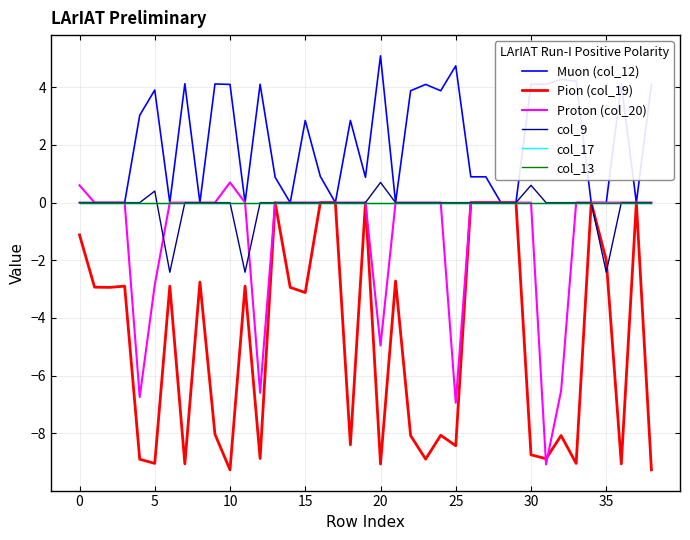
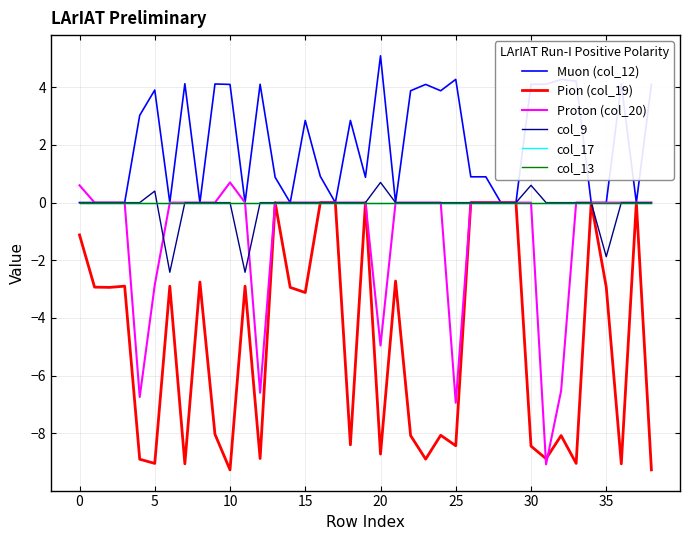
Pion (col_19), 20: -9.1 -> -8.7
Muon (col_12), 25: 4.7 -> 4.3
Pion (col_19), 30: -8.7 -> -8.4
Pion (col_19), 35: -2.0 -> -2.9
col_9, 35: -2.4 -> -1.9
